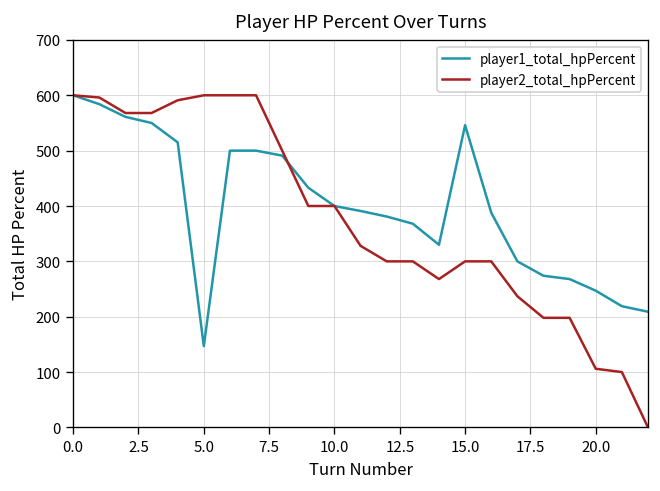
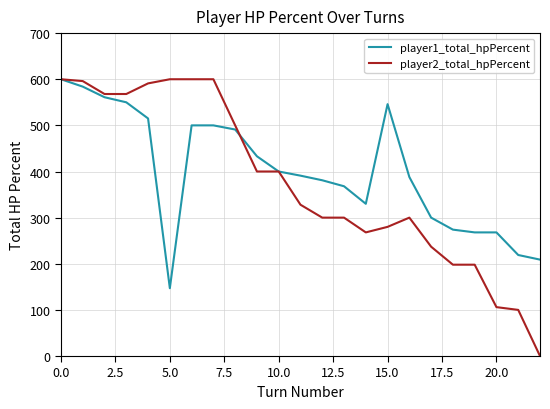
player2_total_hpPercent, 15.0: 300 -> 280
player1_total_hpPercent, 20.0: 250 -> 270
